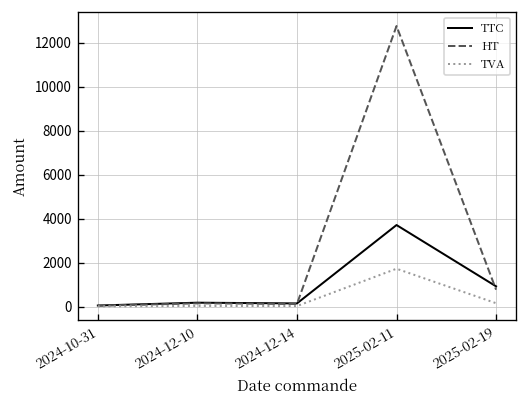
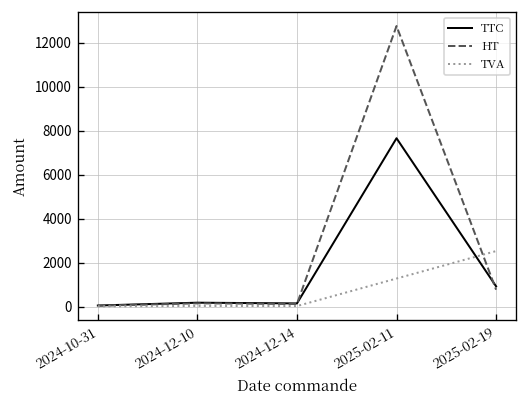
TTC, 2025-02-11: 3700 -> 7700
TVA, 2025-02-11: 1700 -> 1300
TVA, 2025-02-19: 200 -> 2500
